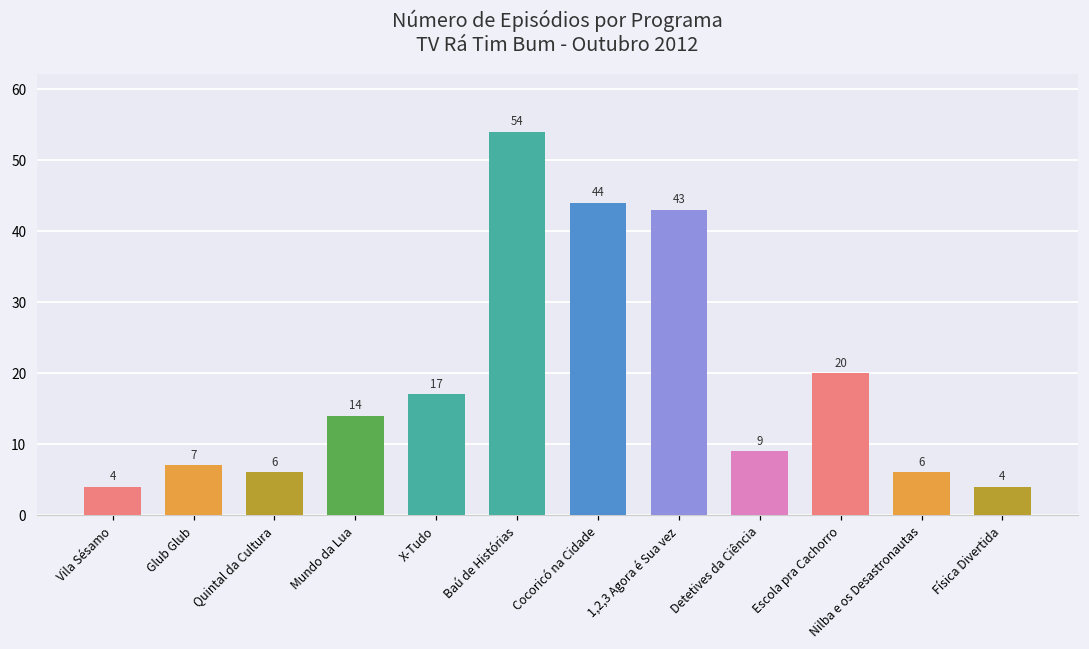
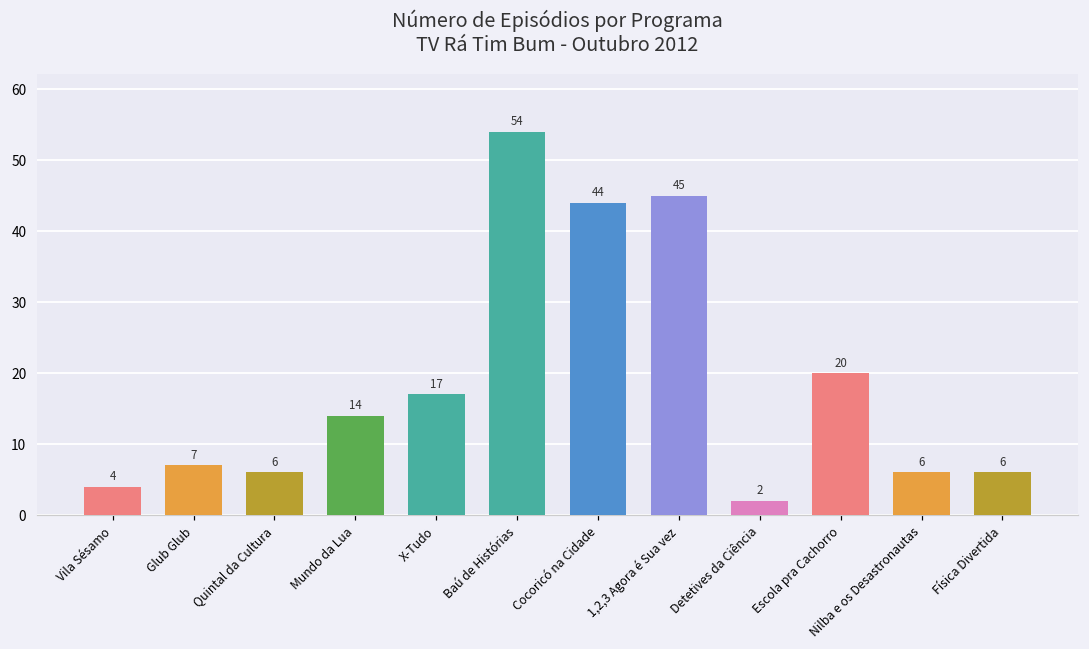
1,2,3 Agora é Sua vez: 43 -> 45
Detetives da Ciência: 9 -> 2
Física Divertida: 4 -> 6
